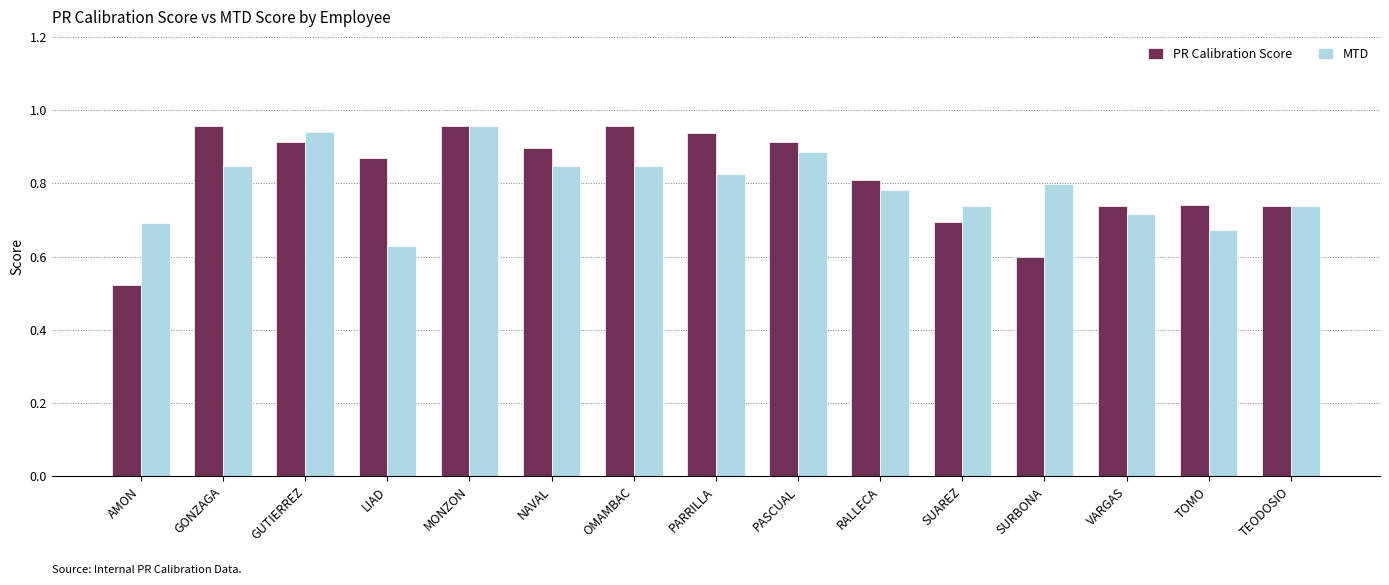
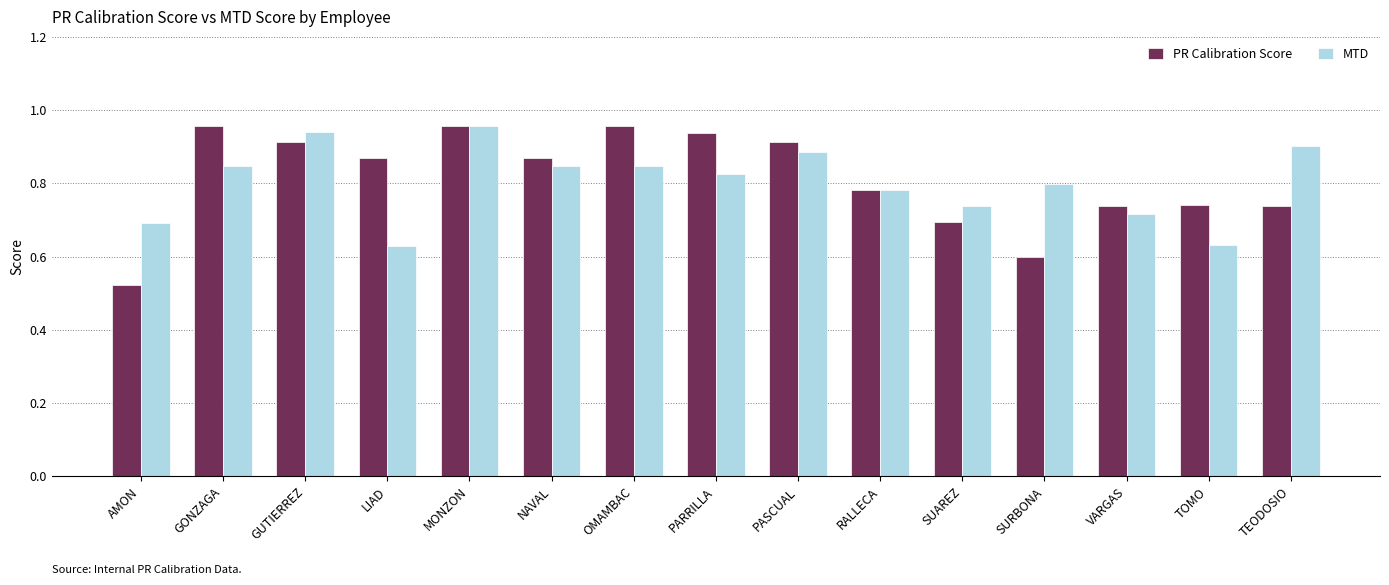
PR Calibration Score, NAVAL: 0.90 -> 0.87
PR Calibration Score, RALLECA: 0.81 -> 0.78
MTD, TOMO: 0.67 -> 0.63
MTD, TEODOSIO: 0.74 -> 0.90
